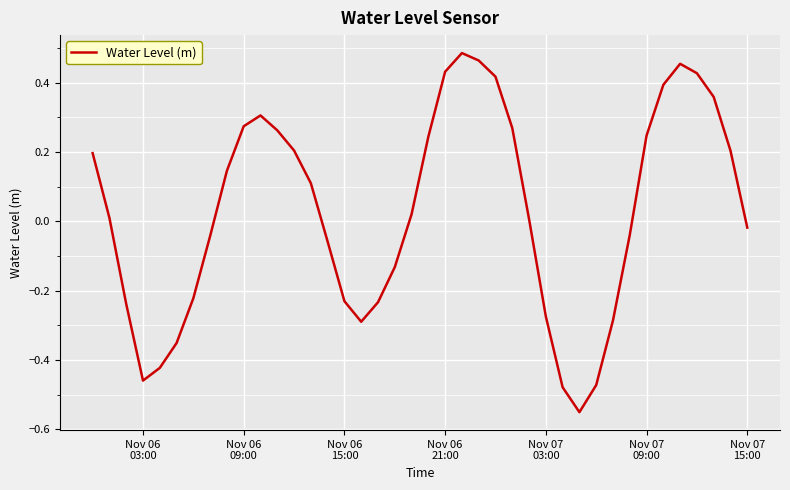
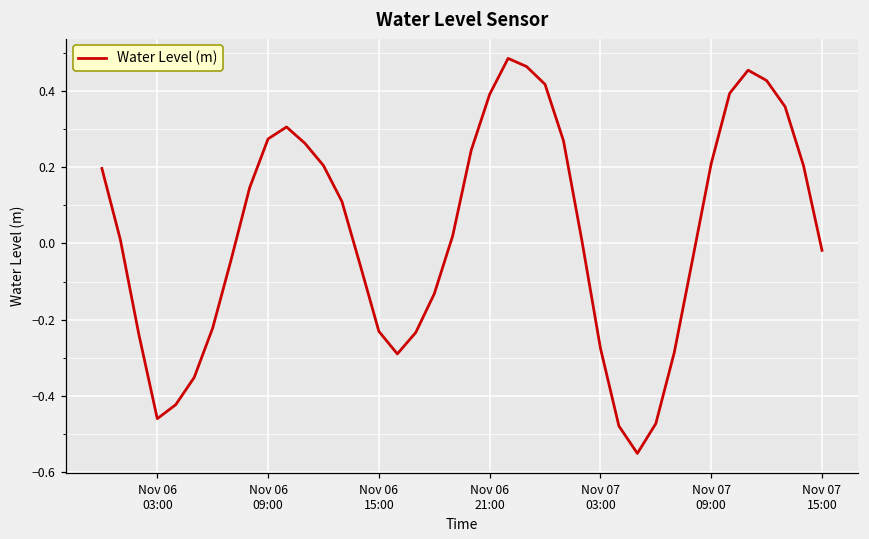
Nov 06 21:00: 0.43 -> 0.39
Nov 07 09:00: 0.25 -> 0.21
